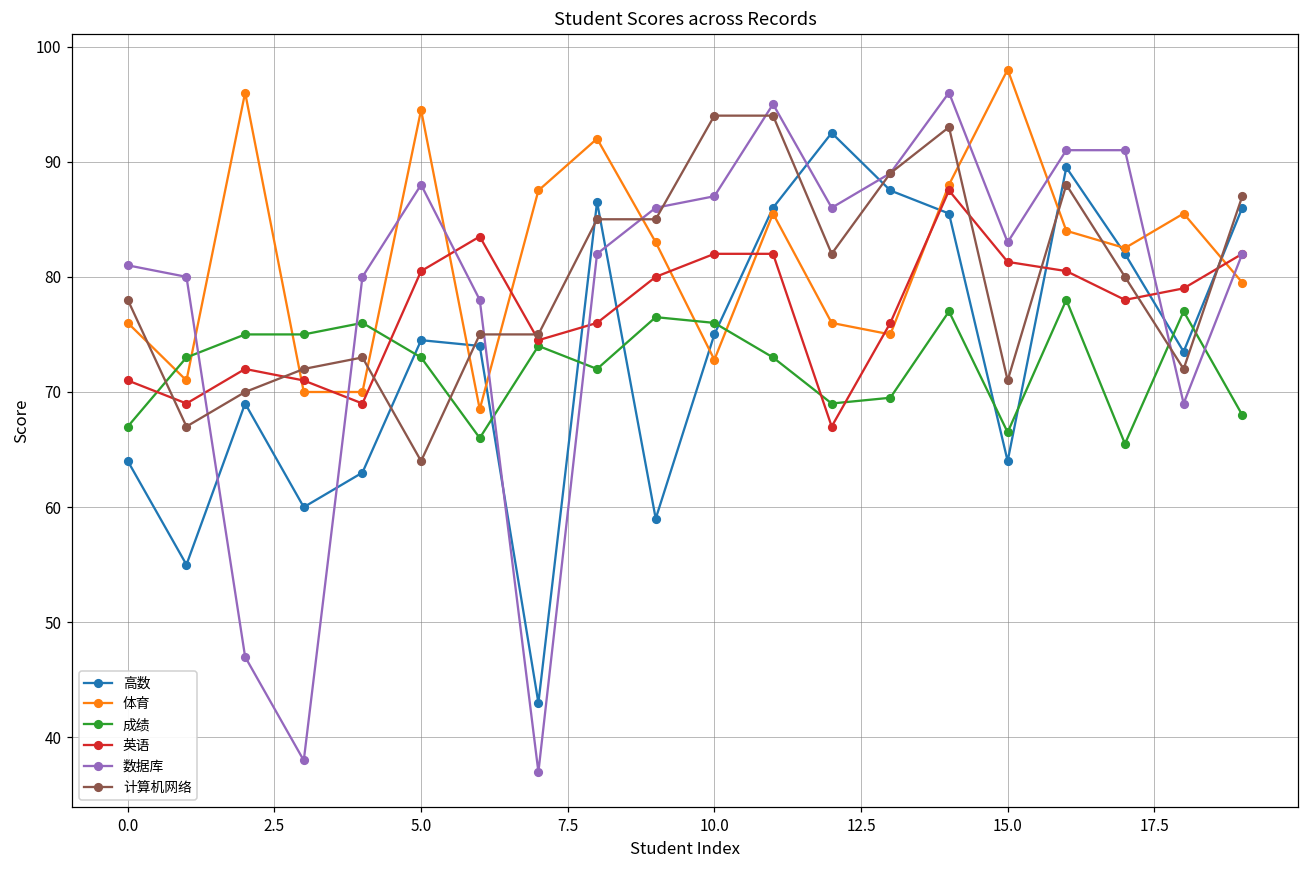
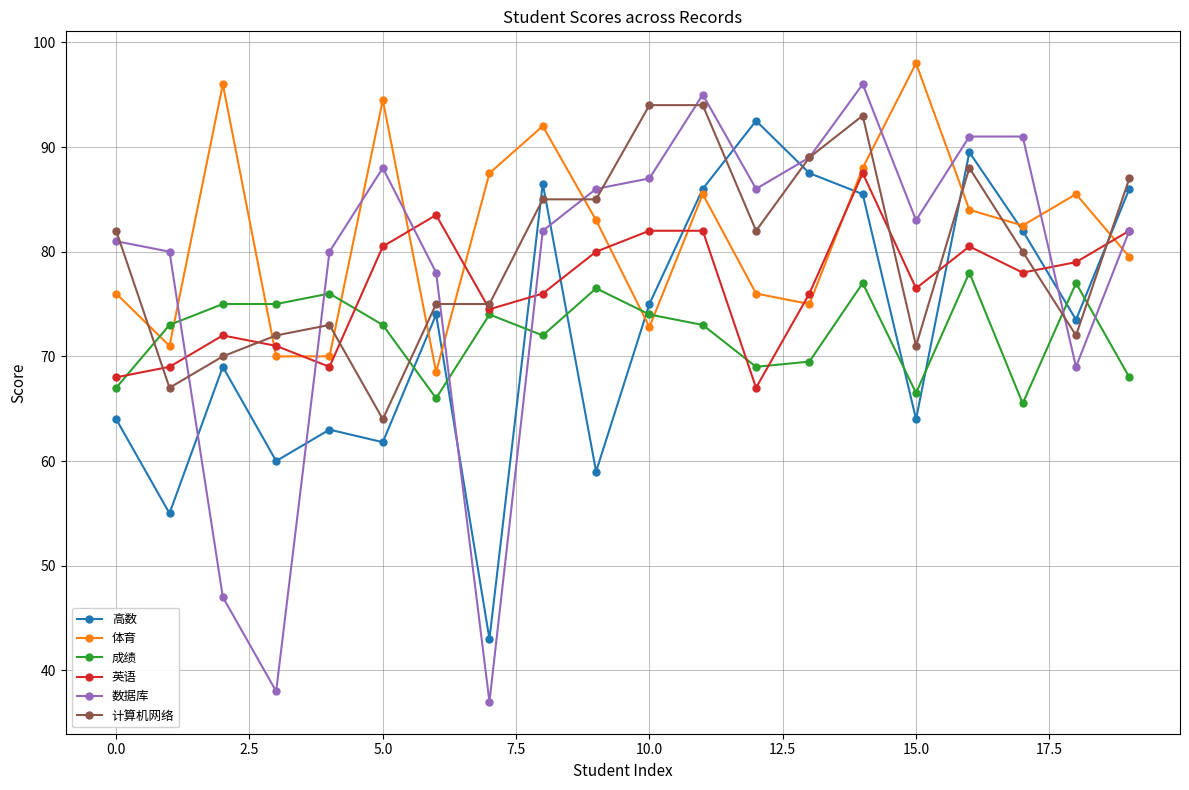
英语, 0.0: 71 -> 68
计算机网络, 0.0: 78 -> 82
高数, 5.0: 74.5 -> 61.8
成绩, 10.0: 76 -> 74
英语, 15.0: 81.3 -> 76.5
